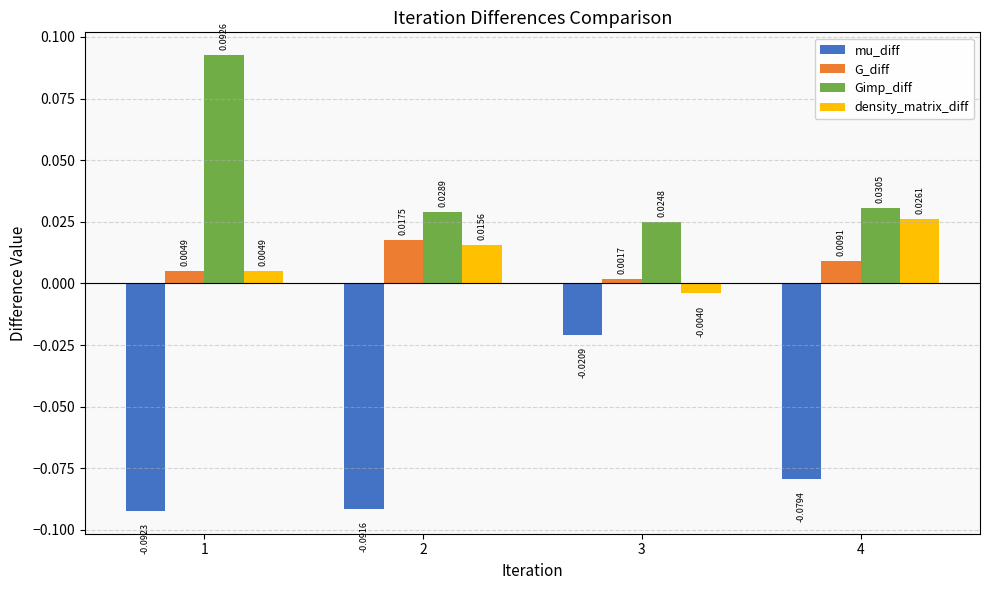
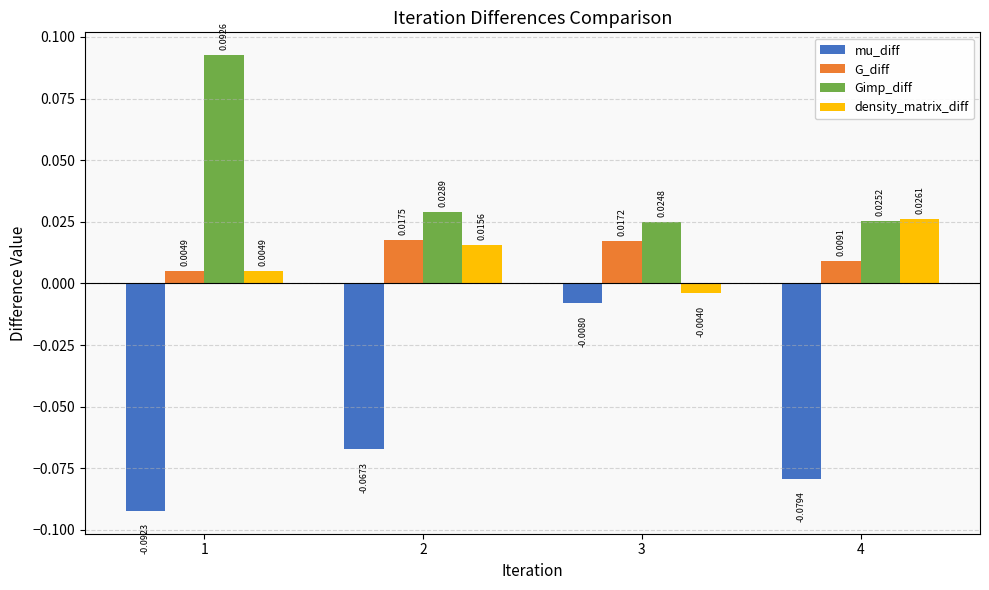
mu_diff, 2: -0.0916 -> -0.0673
mu_diff, 3: -0.0209 -> -0.0080
G_diff, 3: 0.0017 -> 0.0172
Gimp_diff, 4: 0.0305 -> 0.0252
